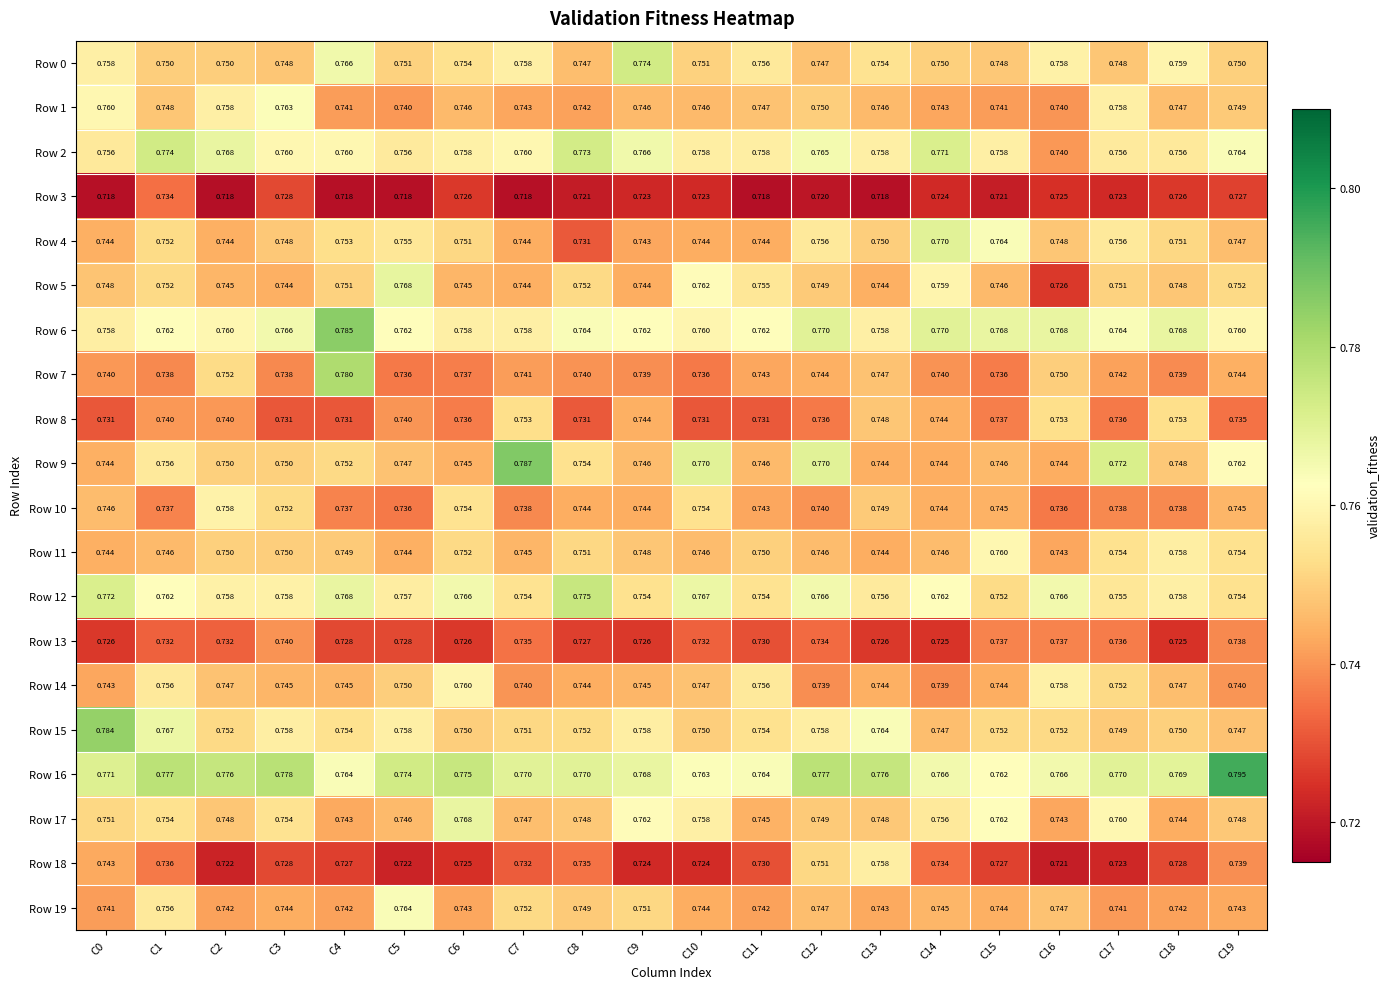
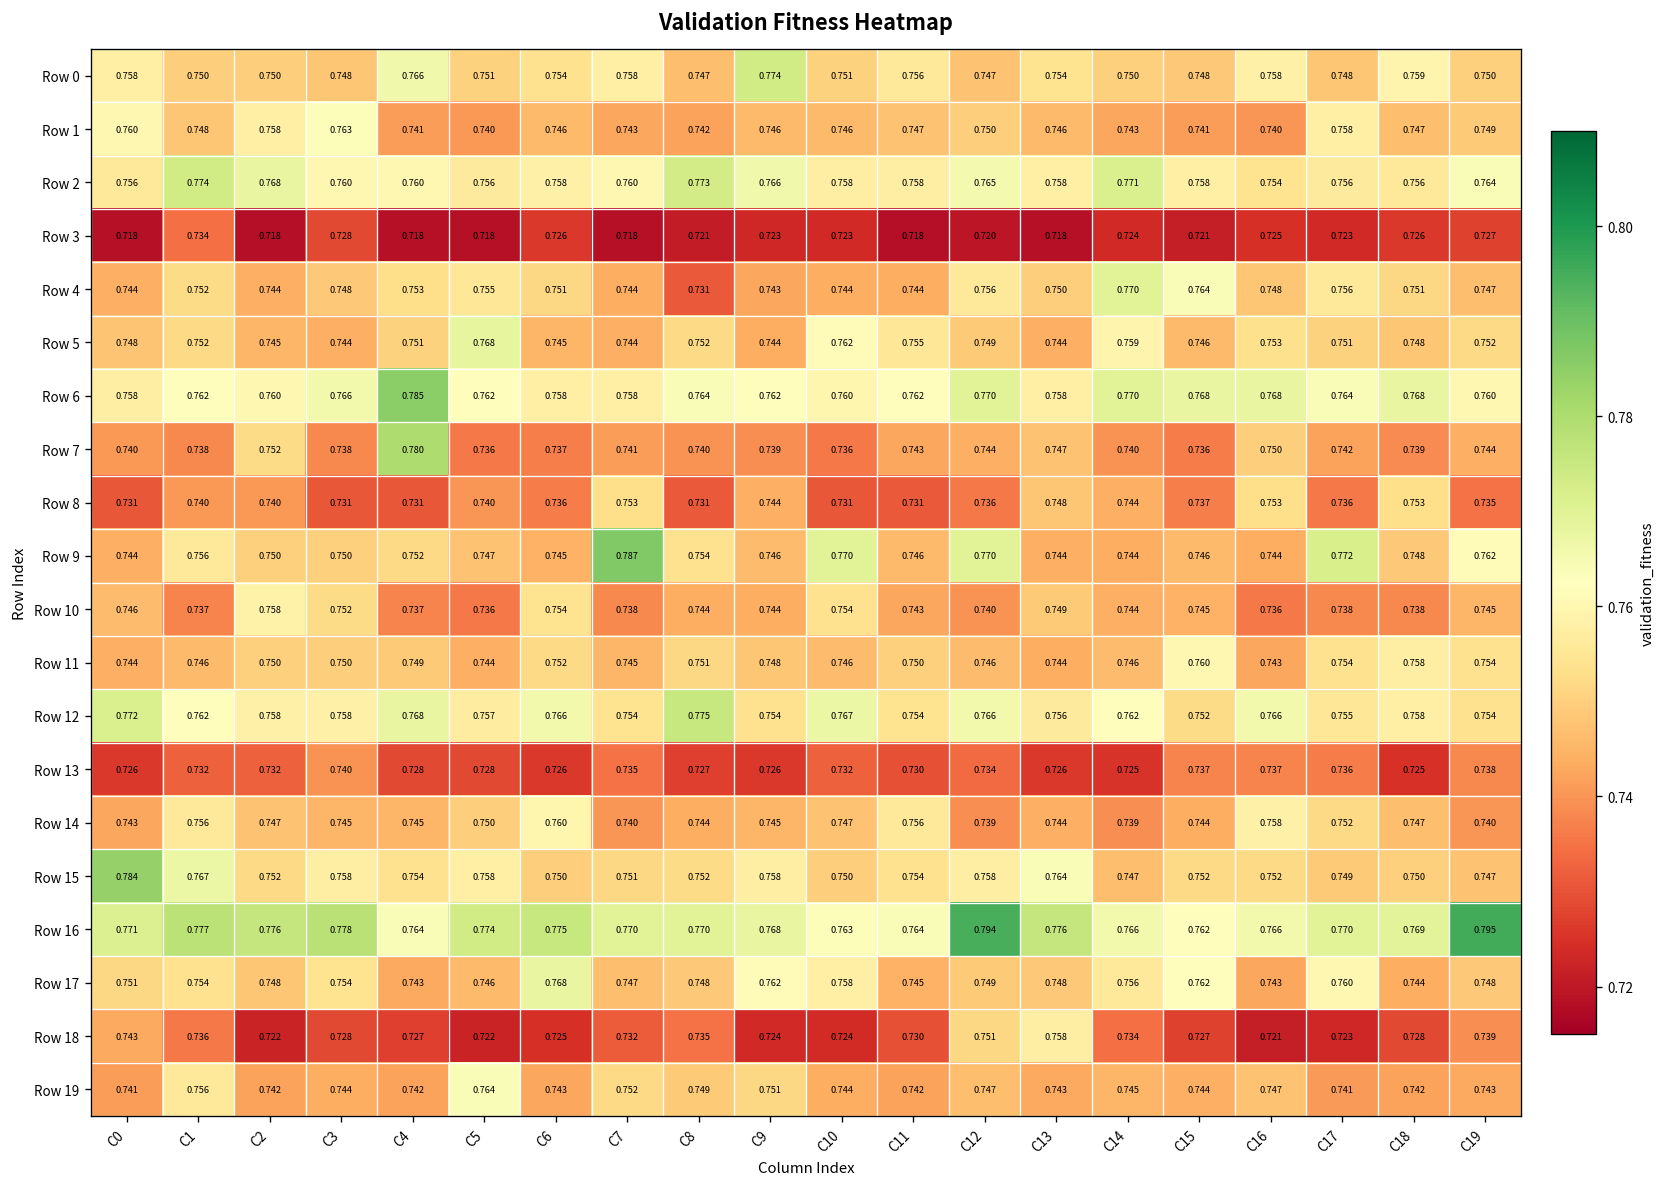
Row 2, C16: 0.740 -> 0.754
Row 5, C16: 0.726 -> 0.753
Row 16, C12: 0.777 -> 0.794
